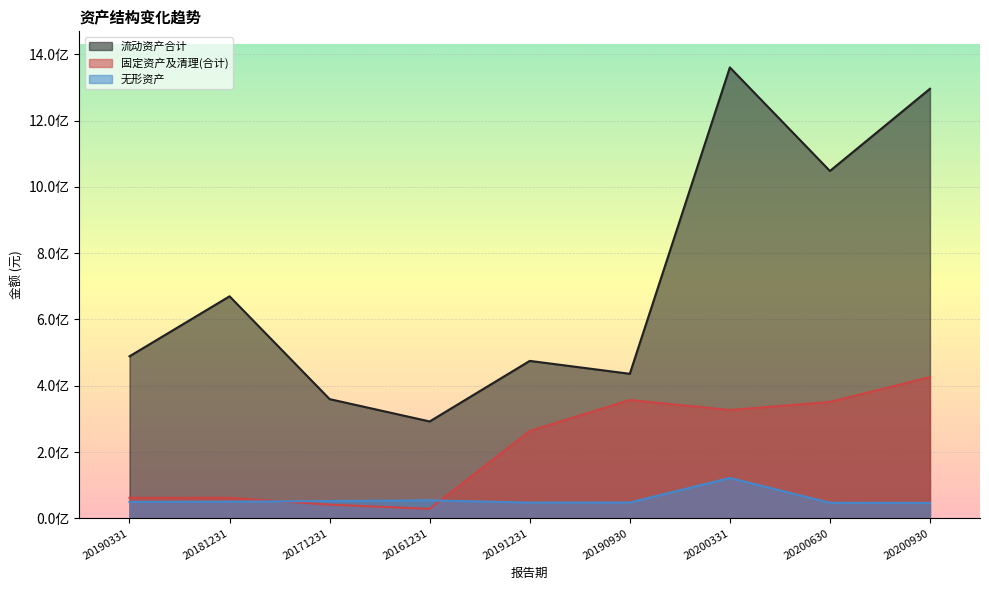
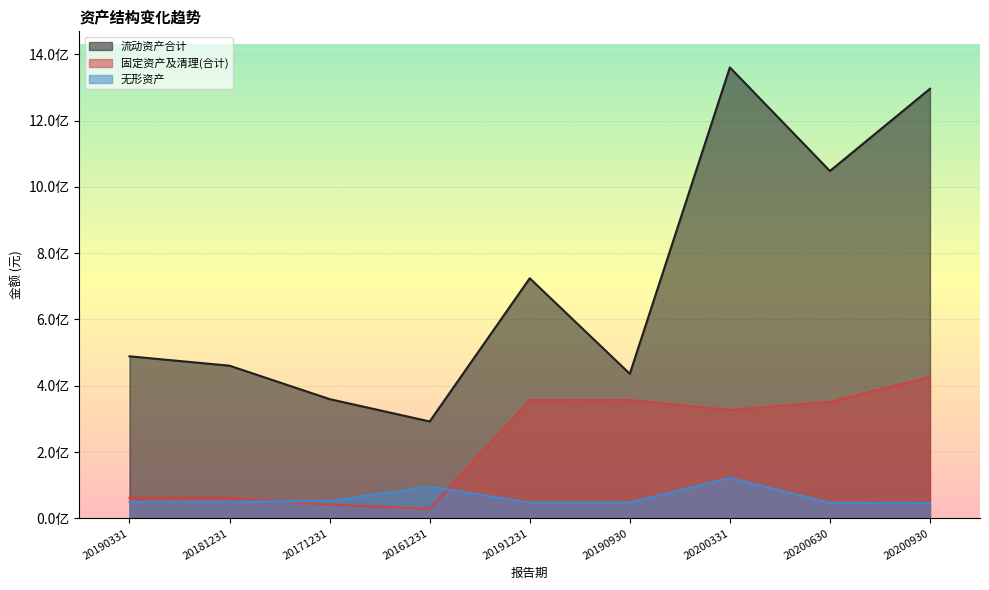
流动资产合计, 20181231: 6.7亿 -> 4.6亿
无形资产, 20161231: 0.5亿 -> 1.0亿
流动资产合计, 20191231: 4.8亿 -> 7.2亿
固定资产及清理(合计), 20191231: 2.6亿 -> 3.6亿
